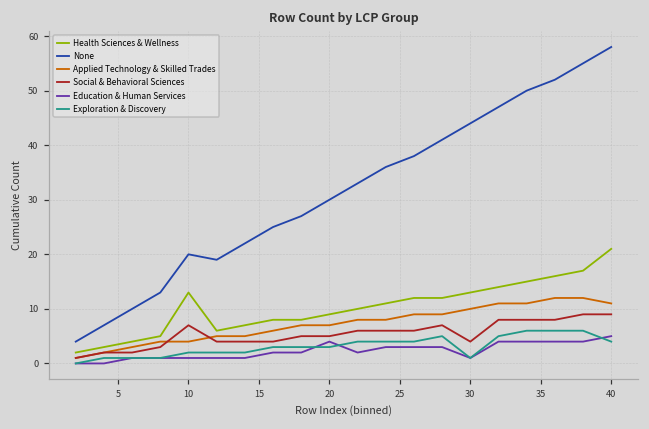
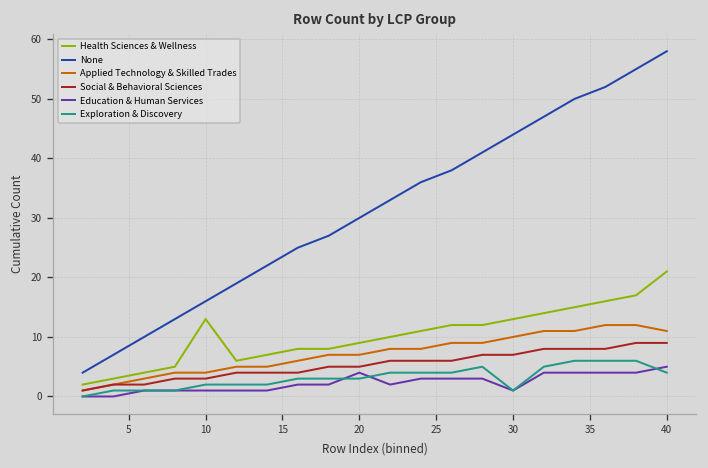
None, 10: 20 -> 16
Social & Behavioral Sciences, 10: 7 -> 3
Social & Behavioral Sciences, 30: 4 -> 7
